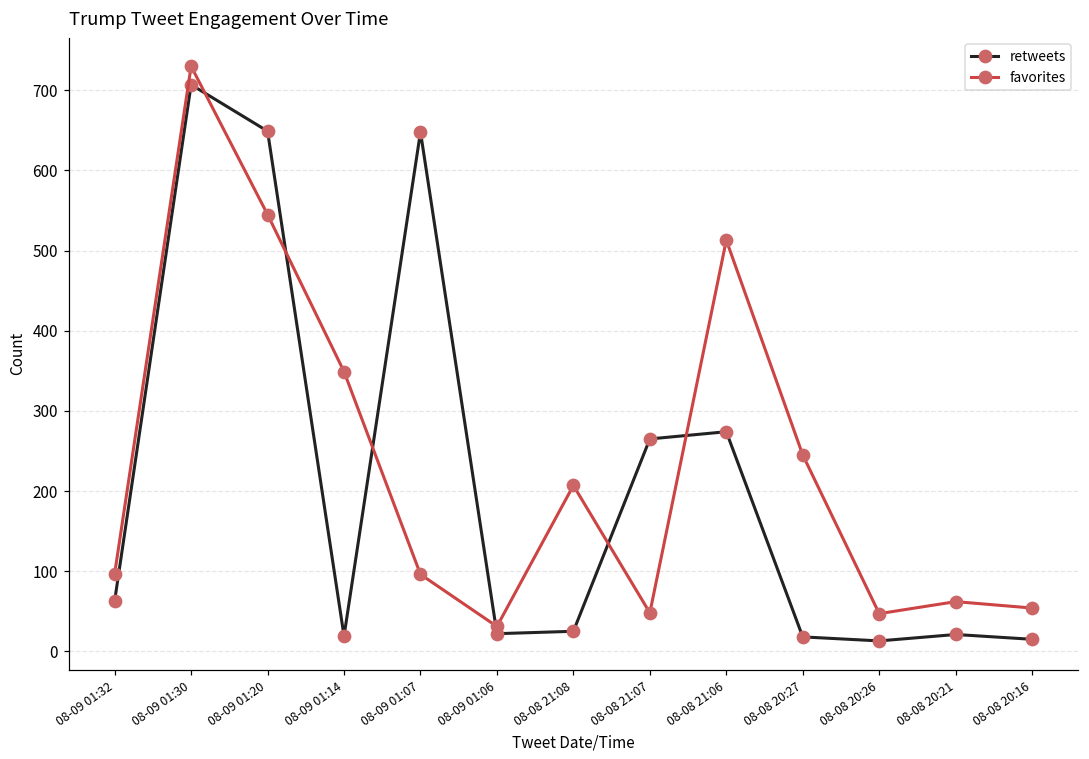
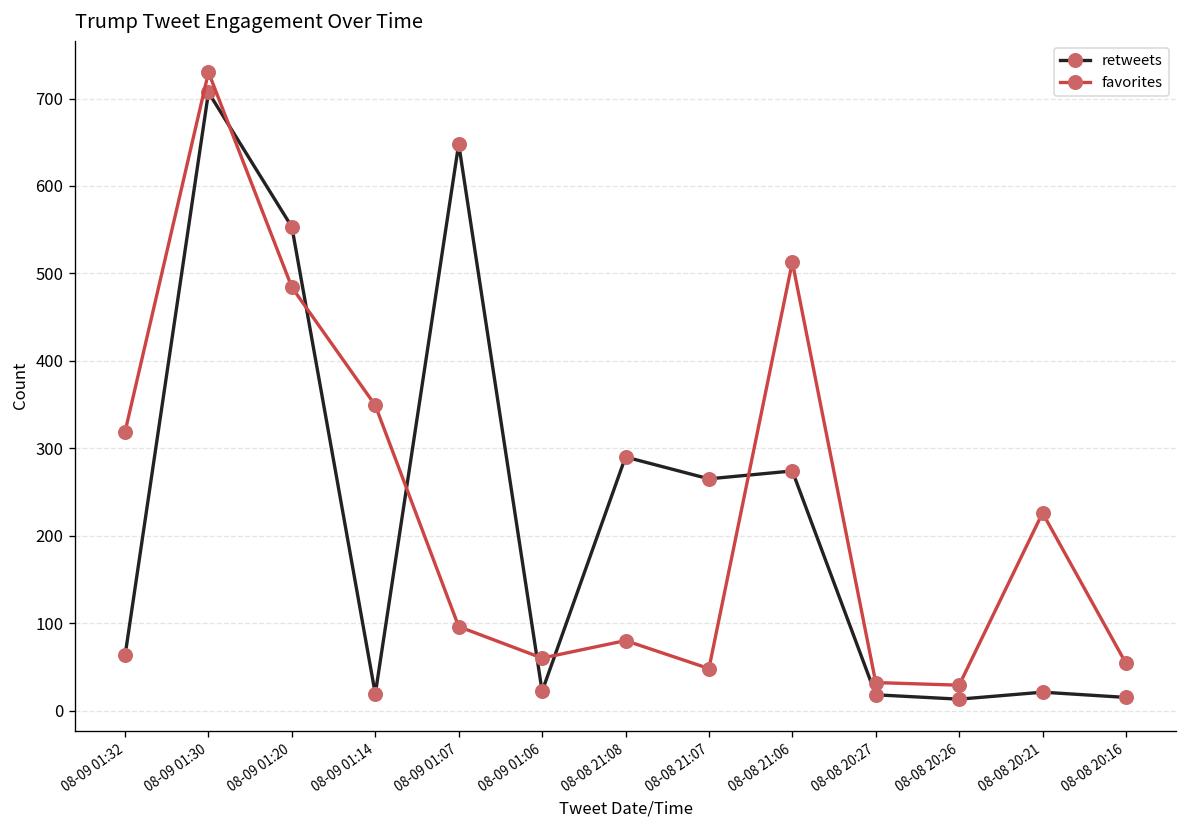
favorites, 08-09 01:32: 100 -> 320
retweets, 08-09 01:20: 650 -> 550
favorites, 08-09 01:20: 550 -> 480
favorites, 08-09 01:06: 30 -> 60
retweets, 08-08 21:08: 30 -> 290
favorites, 08-08 21:08: 210 -> 80
favorites, 08-08 20:27: 250 -> 30
favorites, 08-08 20:26: 50 -> 30
favorites, 08-08 20:21: 60 -> 230
